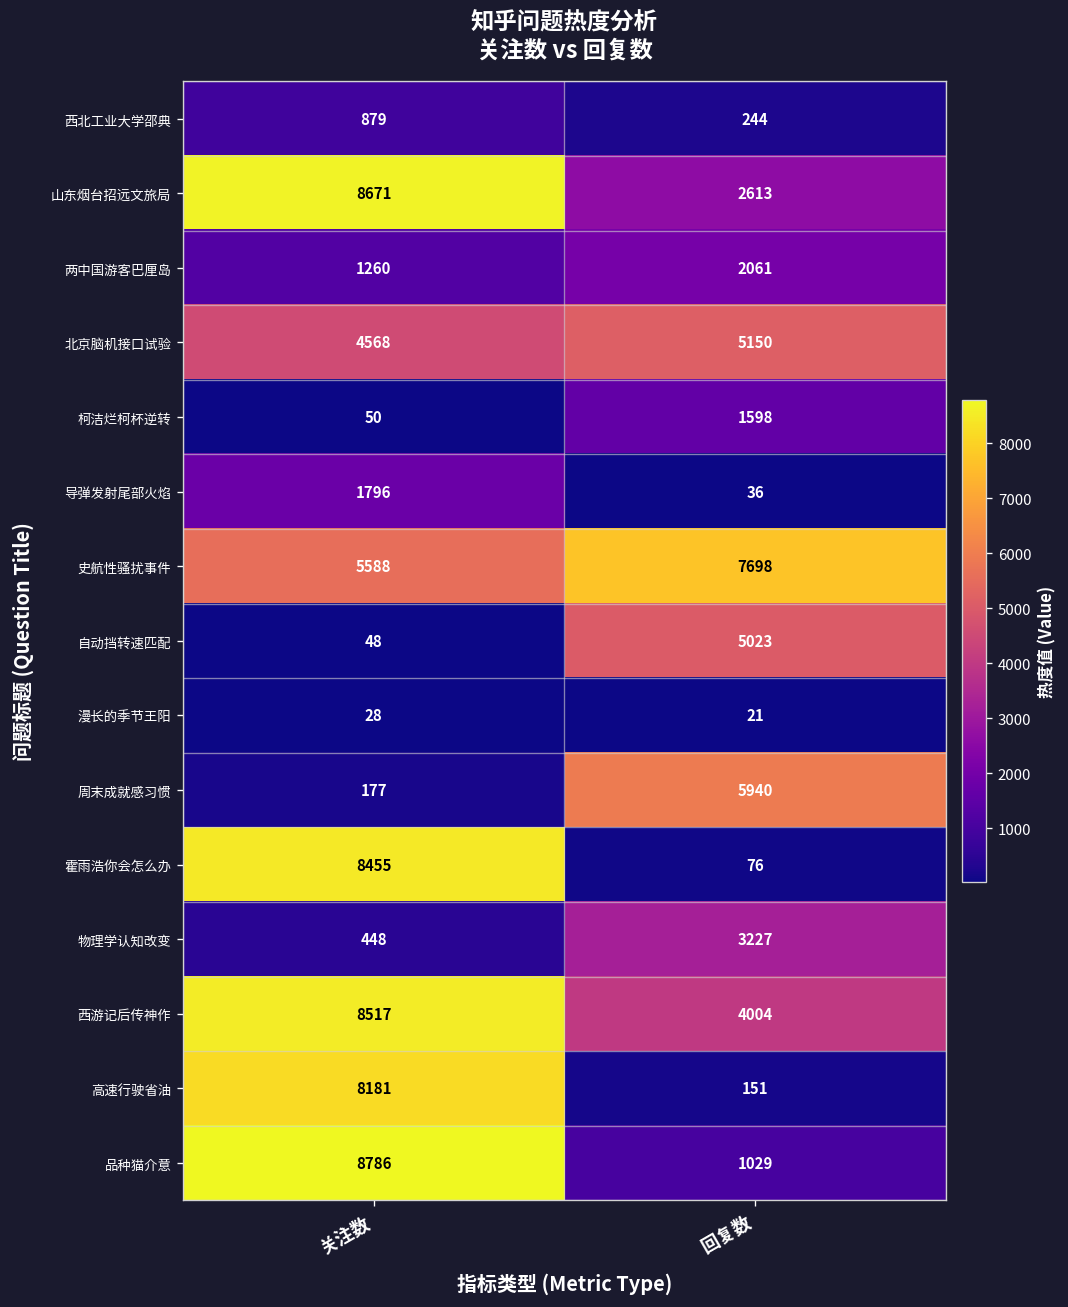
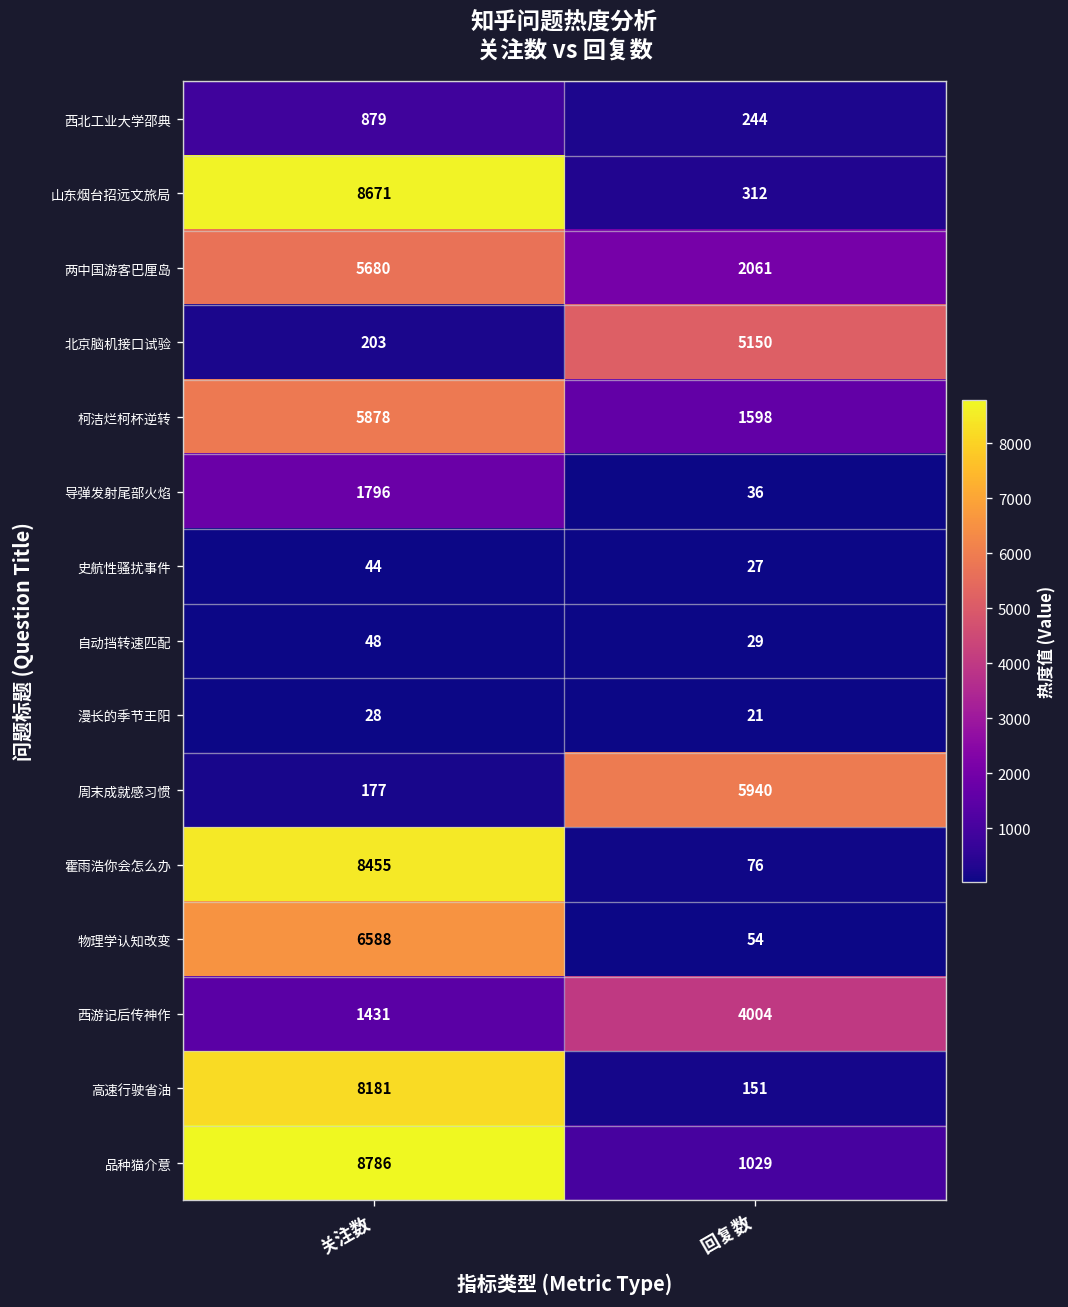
山东烟台招远文旅局, 回复数: 2613 -> 312
两中国游客巴厘岛, 关注数: 1260 -> 5680
北京脑机接口试验, 关注数: 4568 -> 203
柯洁烂柯杯逆转, 关注数: 50 -> 5878
史航性骚扰事件, 关注数: 5588 -> 44
史航性骚扰事件, 回复数: 7698 -> 27
自动挡转速匹配, 回复数: 5023 -> 29
物理学认知改变, 关注数: 448 -> 6588
物理学认知改变, 回复数: 3227 -> 54
西游记后传神作, 关注数: 8517 -> 1431
